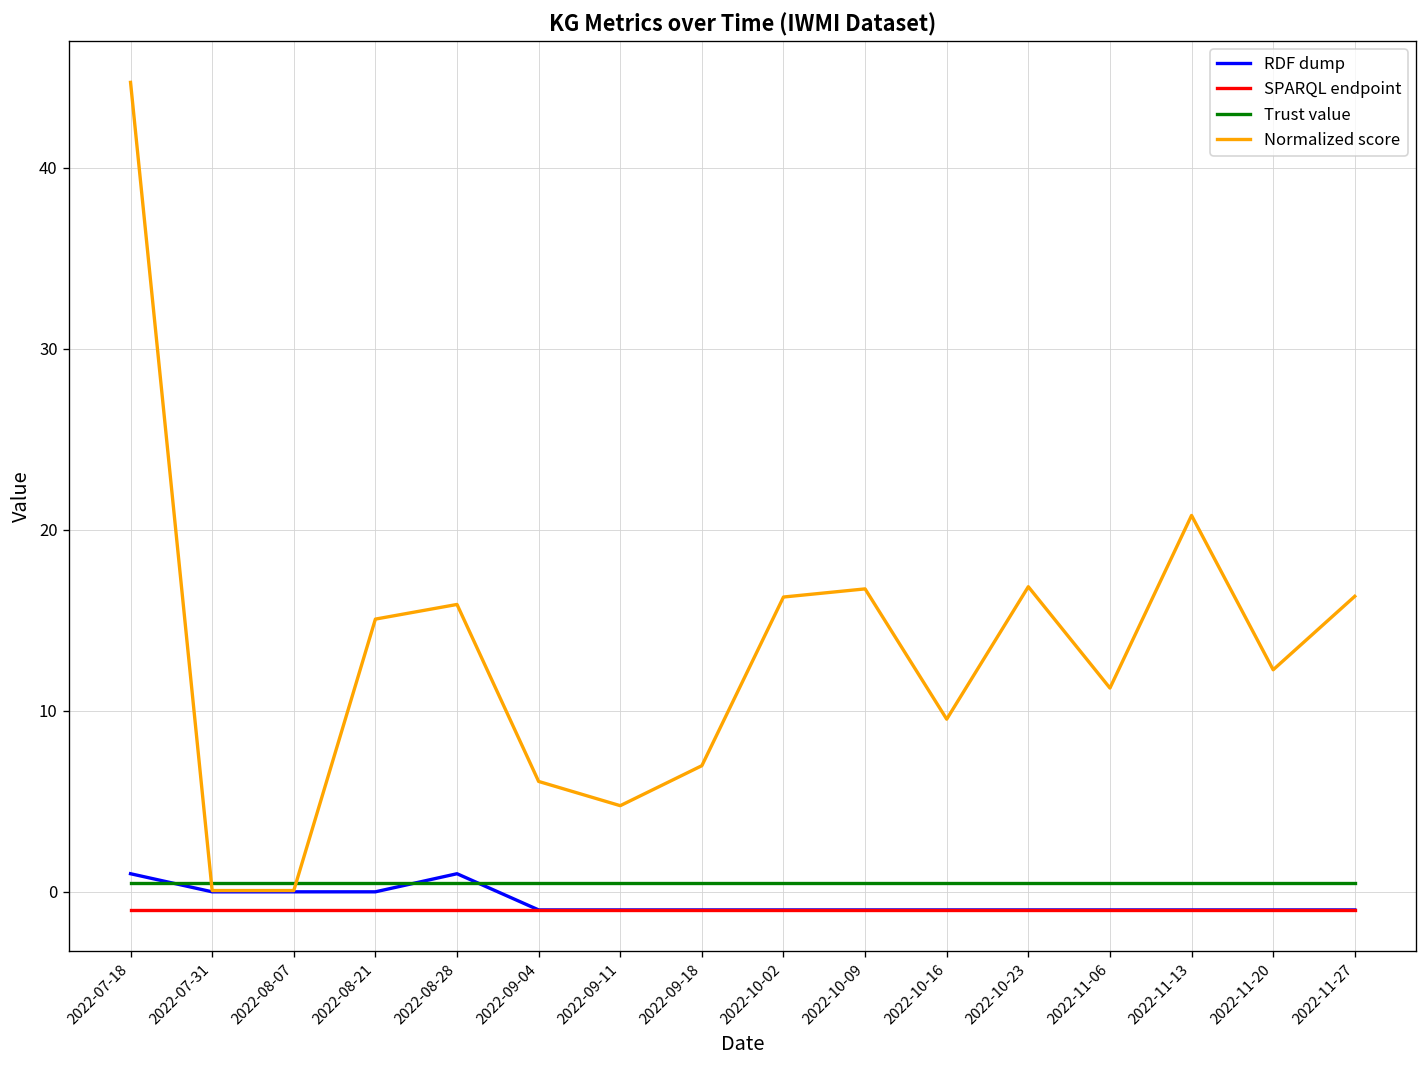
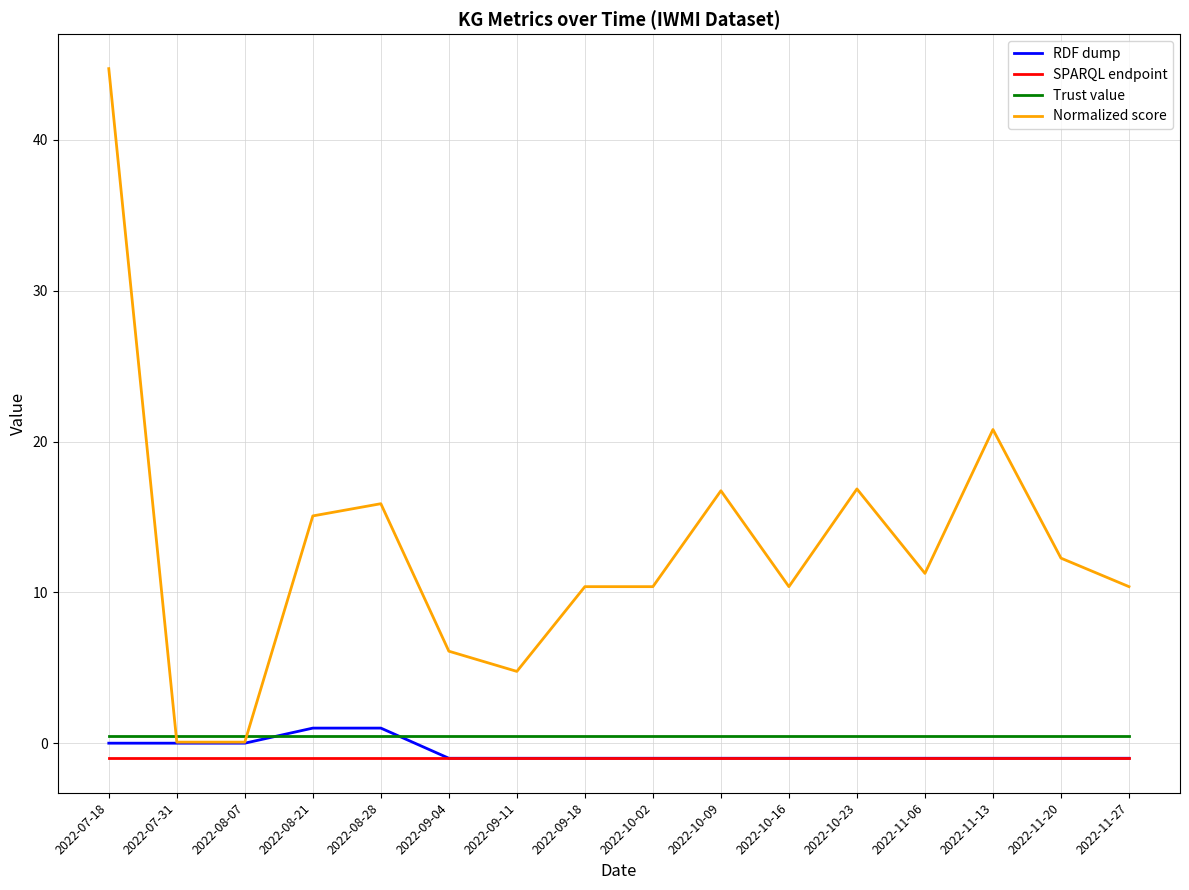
RDF dump, 2022-07-18: 1 -> 0
RDF dump, 2022-08-21: 0 -> 1
Normalized score, 2022-09-18: 7.0 -> 10.4
Normalized score, 2022-10-02: 16.3 -> 10.4
Normalized score, 2022-10-16: 9.5 -> 10.4
Normalized score, 2022-11-27: 16.3 -> 10.4
